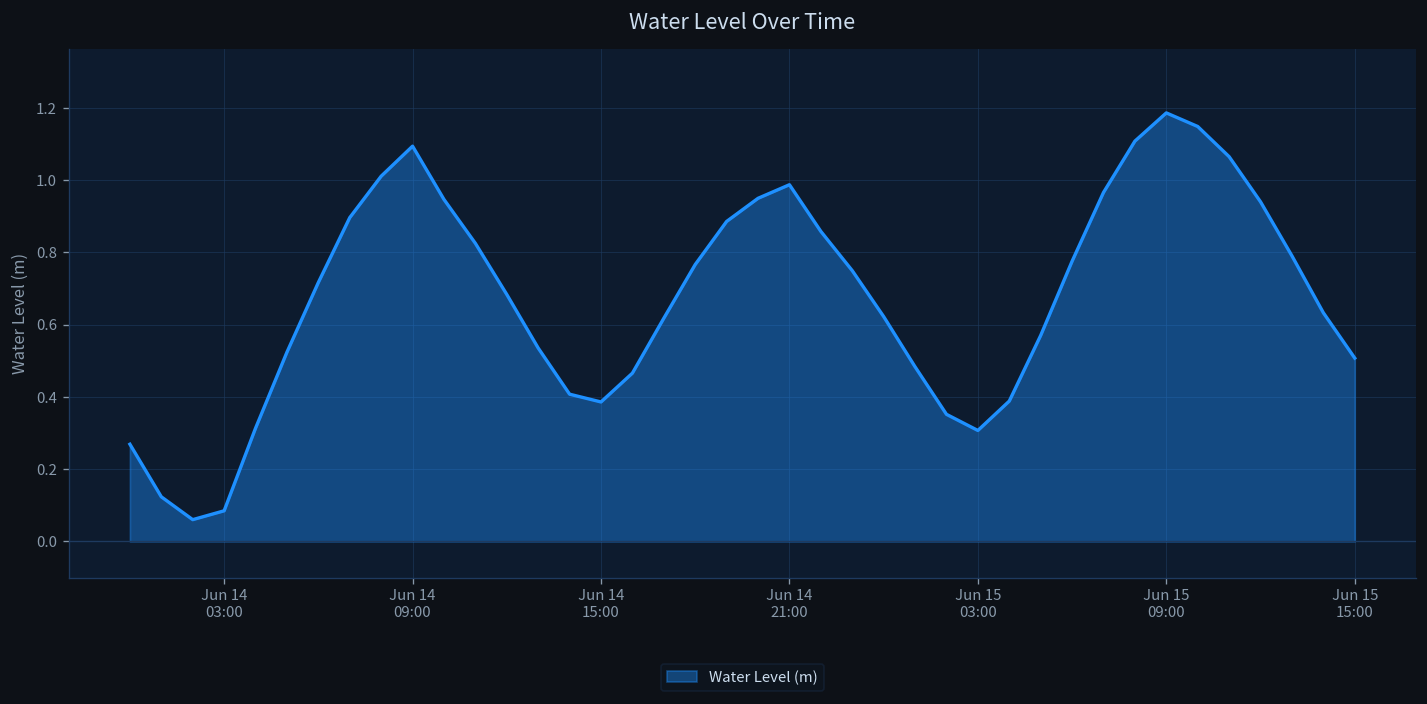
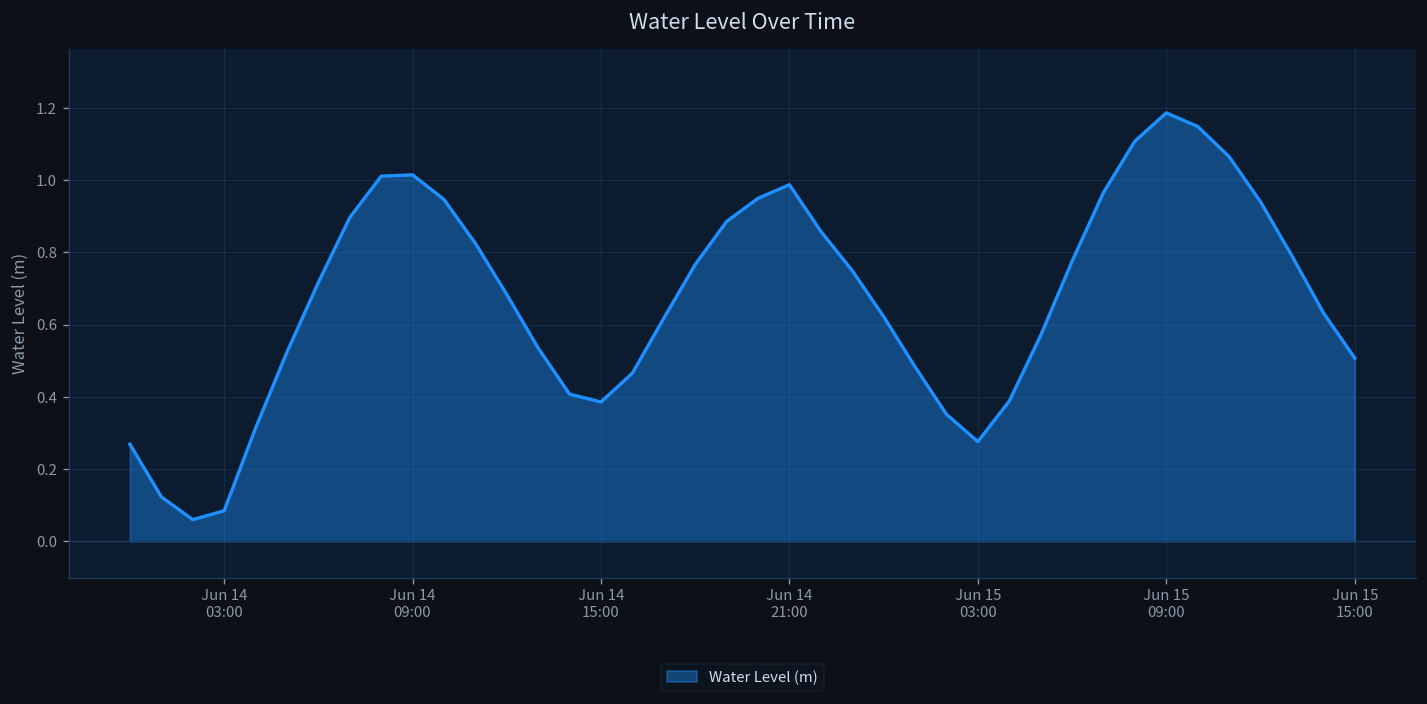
Jun 14 09:00: 1.09 -> 1.01
Jun 15 03:00: 0.31 -> 0.28
